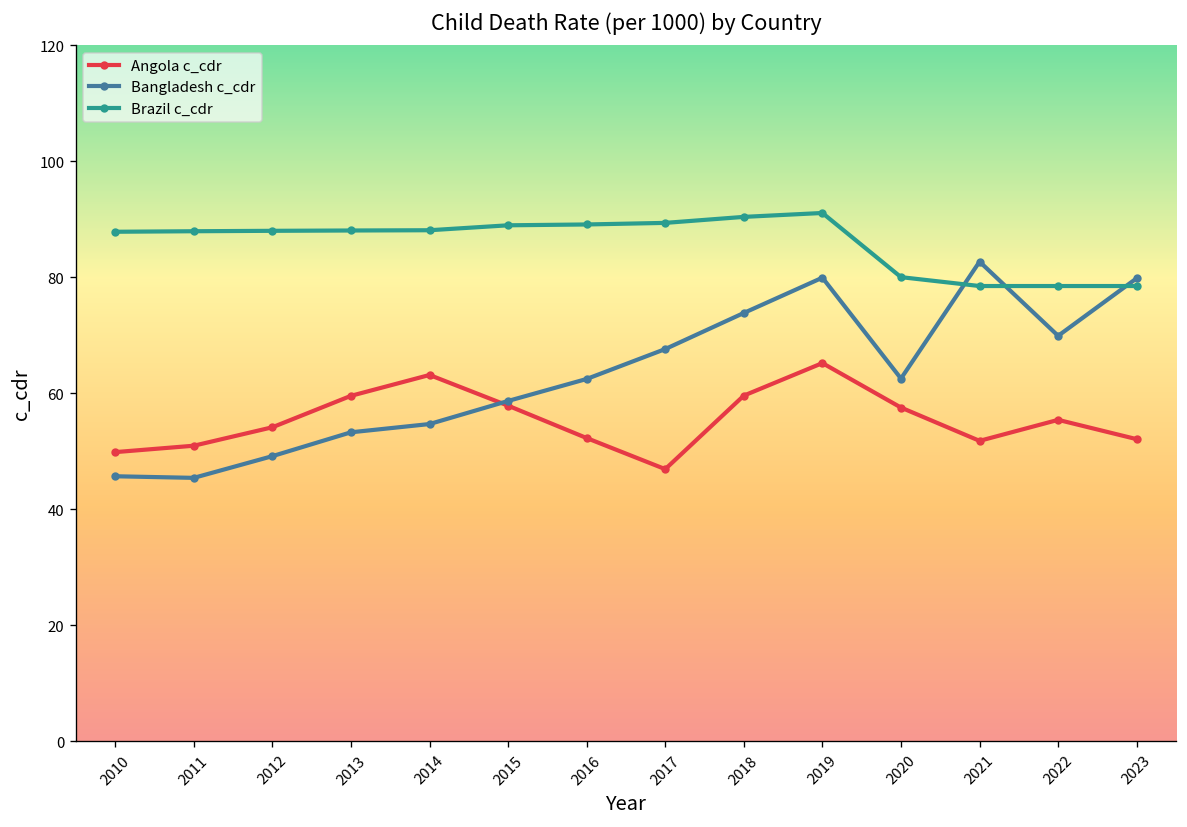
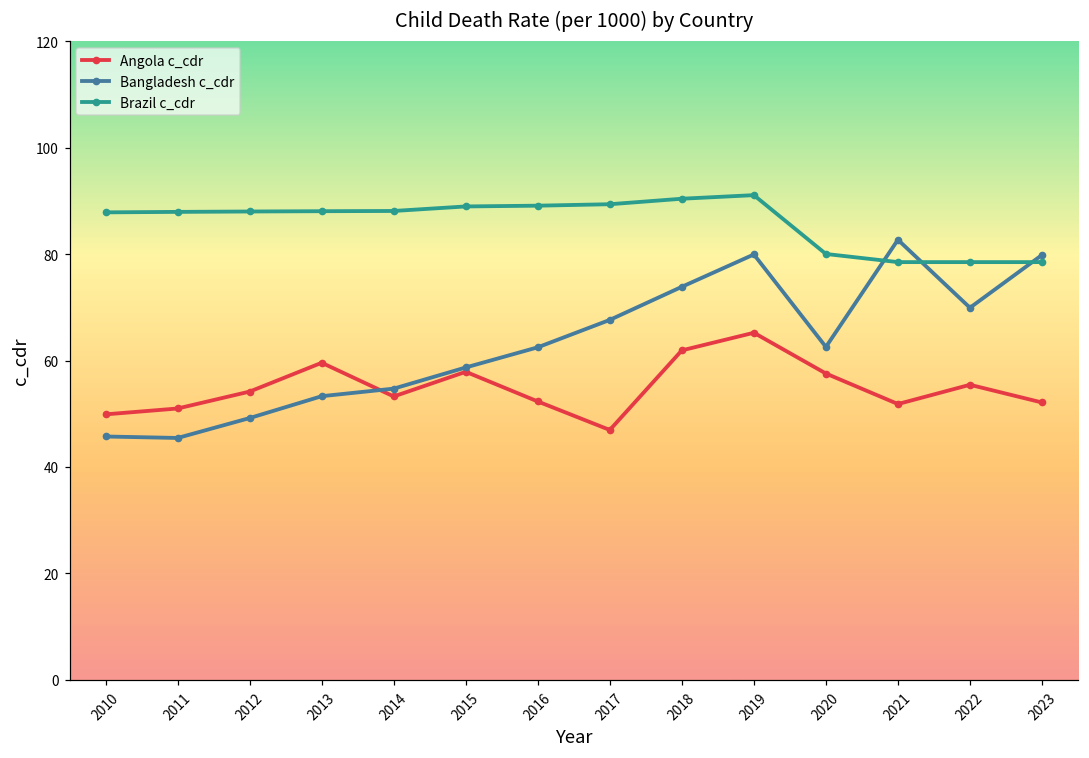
Angola c_cdr, 2014: 63 -> 53
Angola c_cdr, 2018: 60 -> 62
